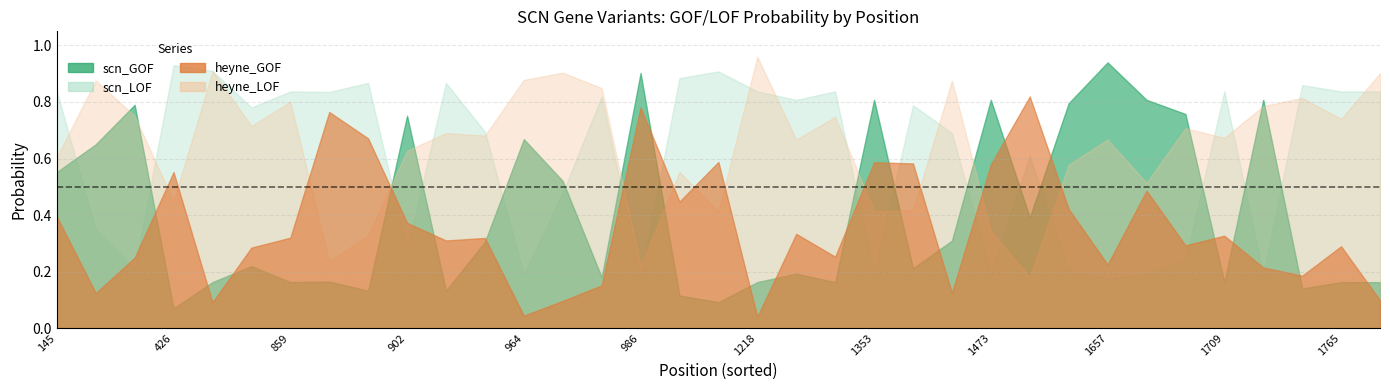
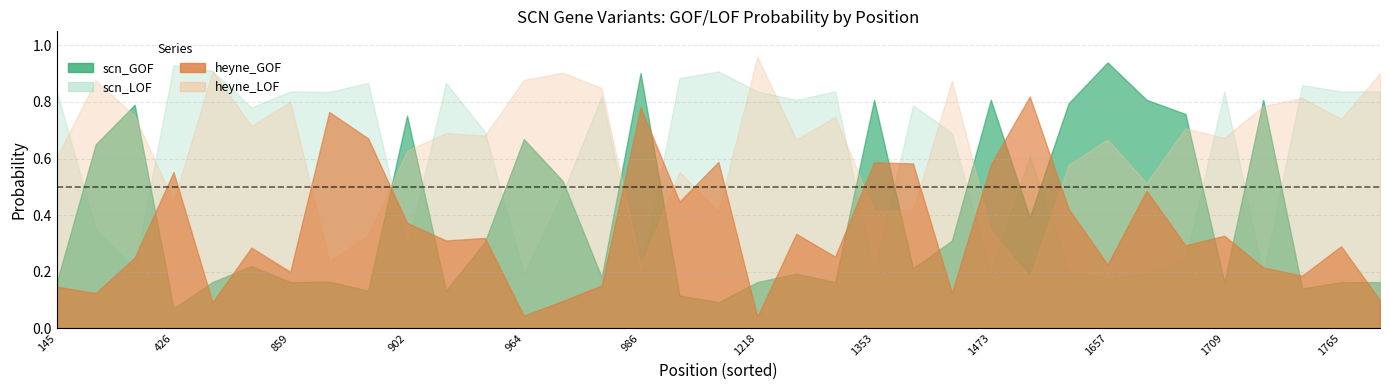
scn_GOF, 145: 0.55 -> 0.16
heyne_GOF, 145: 0.39 -> 0.15
heyne_GOF, 859: 0.32 -> 0.20
